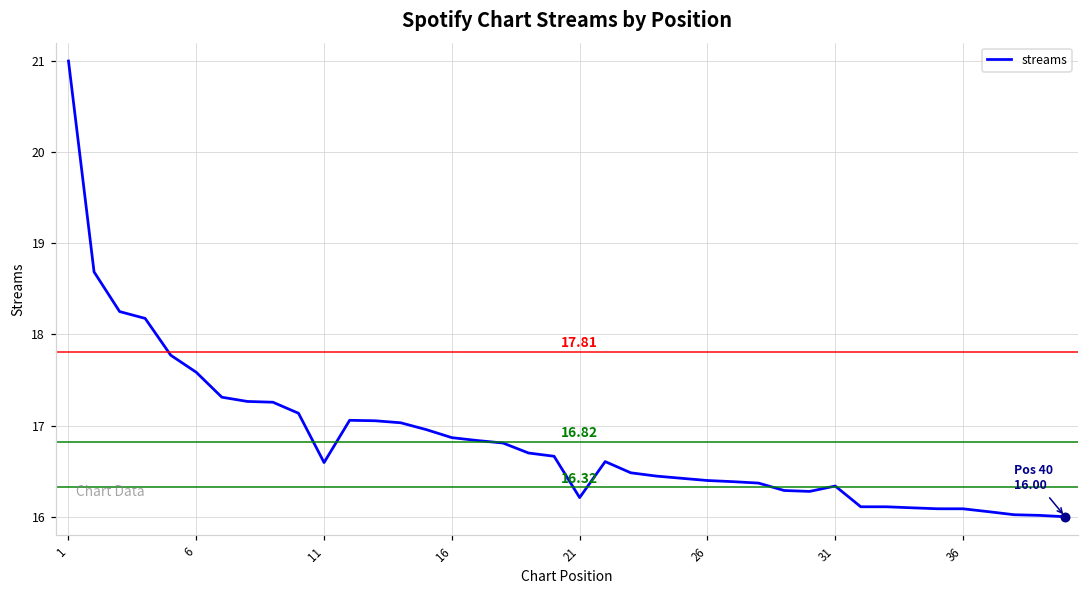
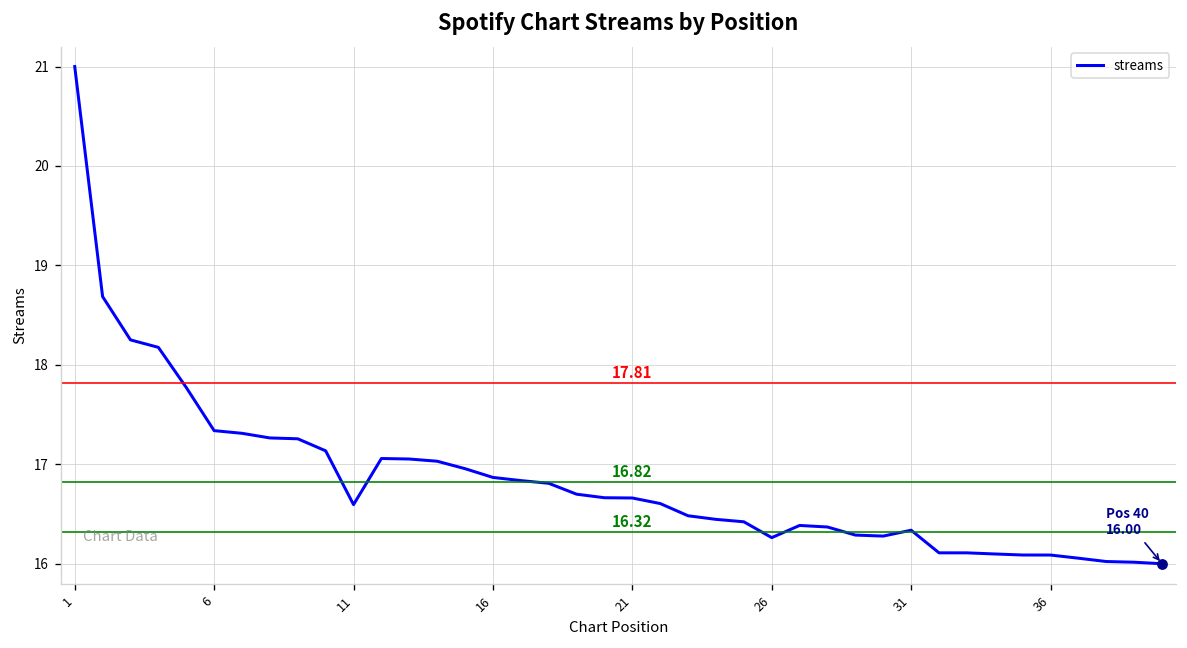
streams, 6: 17.6 -> 17.3
streams, 21: 16.2 -> 16.7
streams, 26: 16.4 -> 16.3
